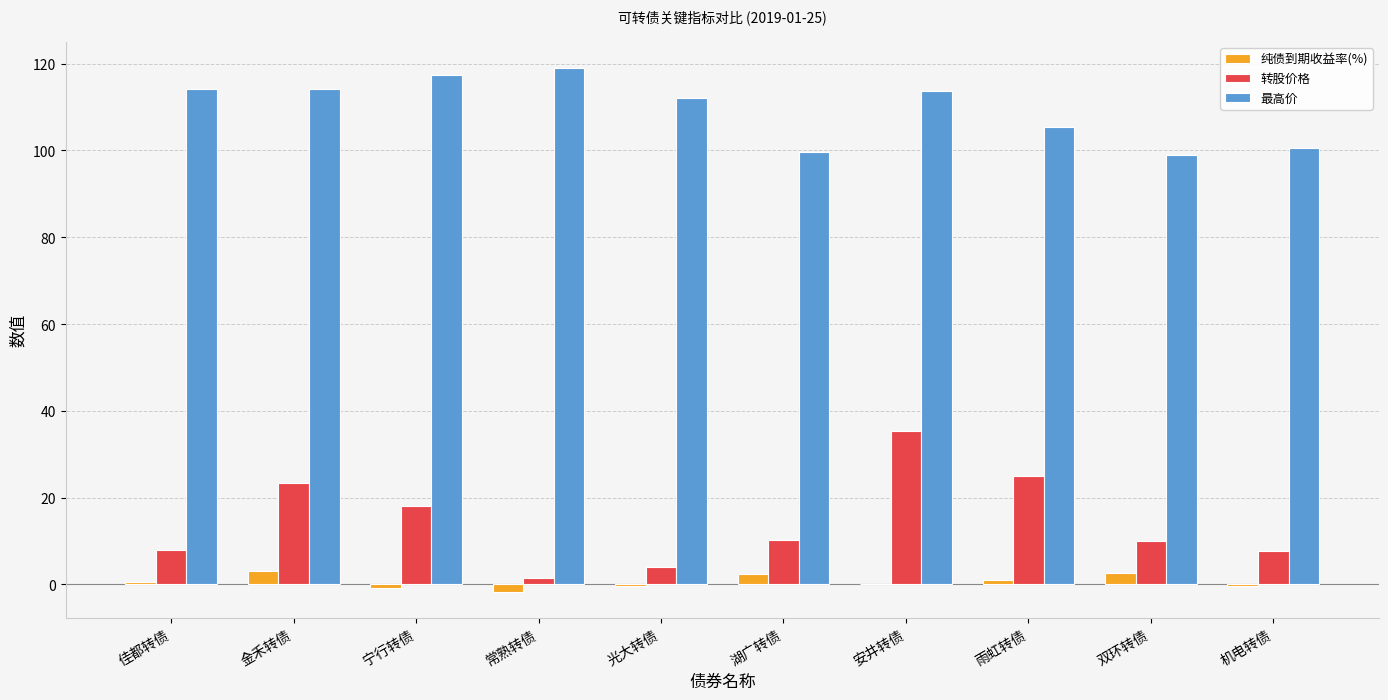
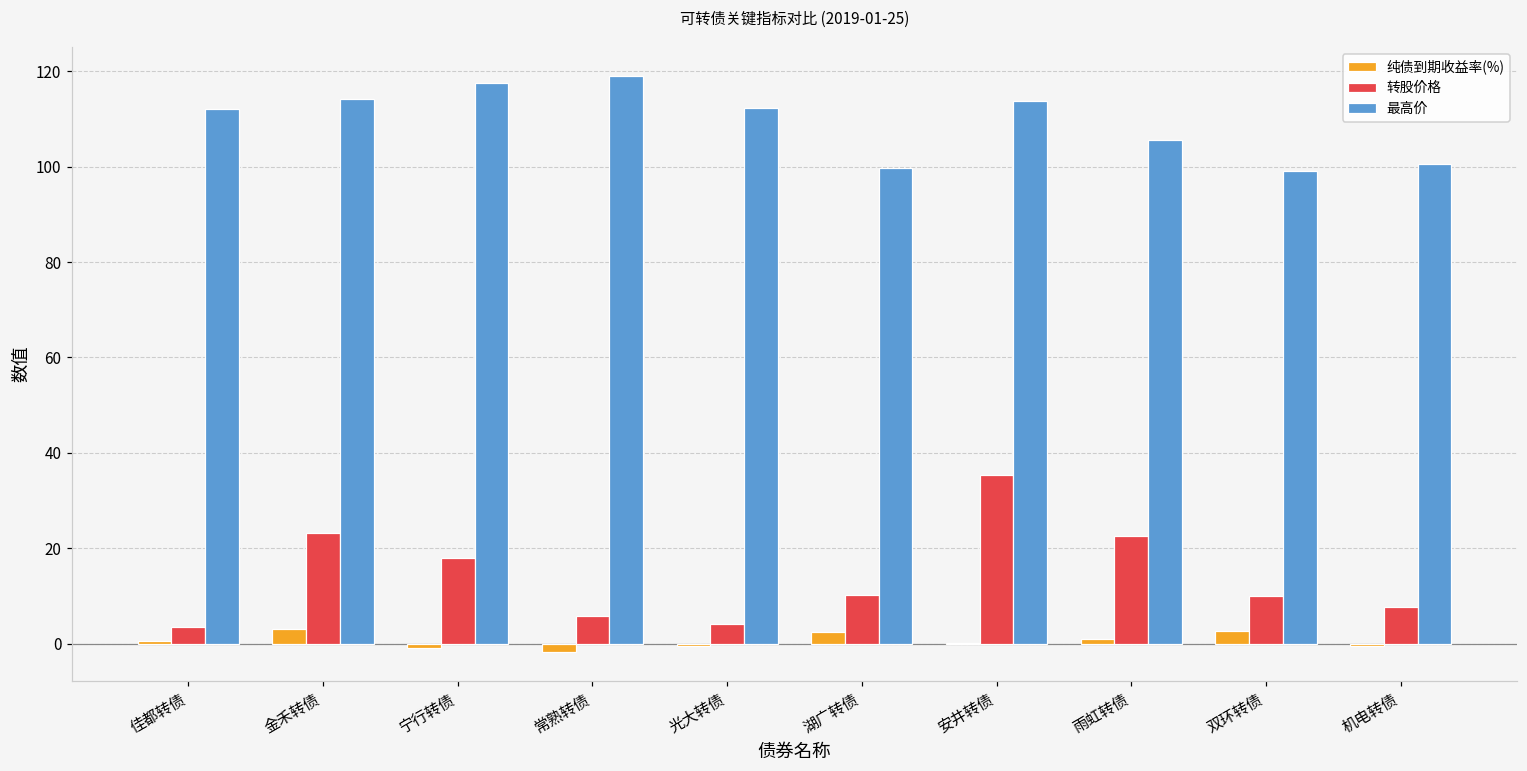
转股价格, 佳都转债: 8 -> 4
最高价, 佳都转债: 114 -> 112
转股价格, 常熟转债: 2 -> 6
转股价格, 雨虹转债: 25 -> 23
